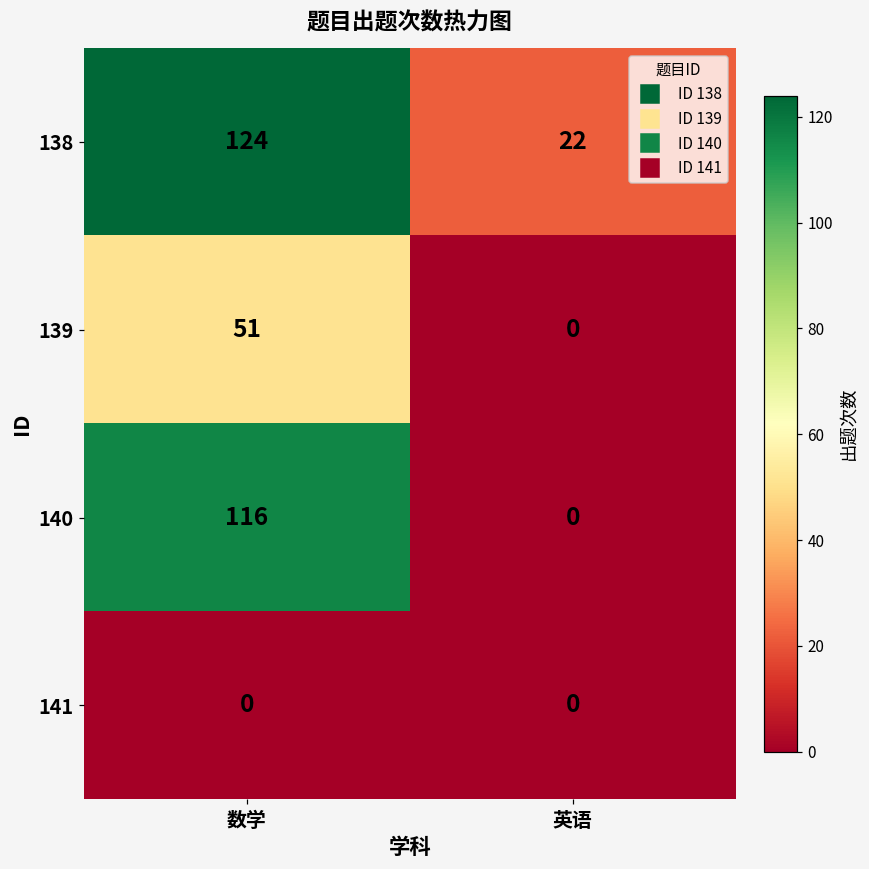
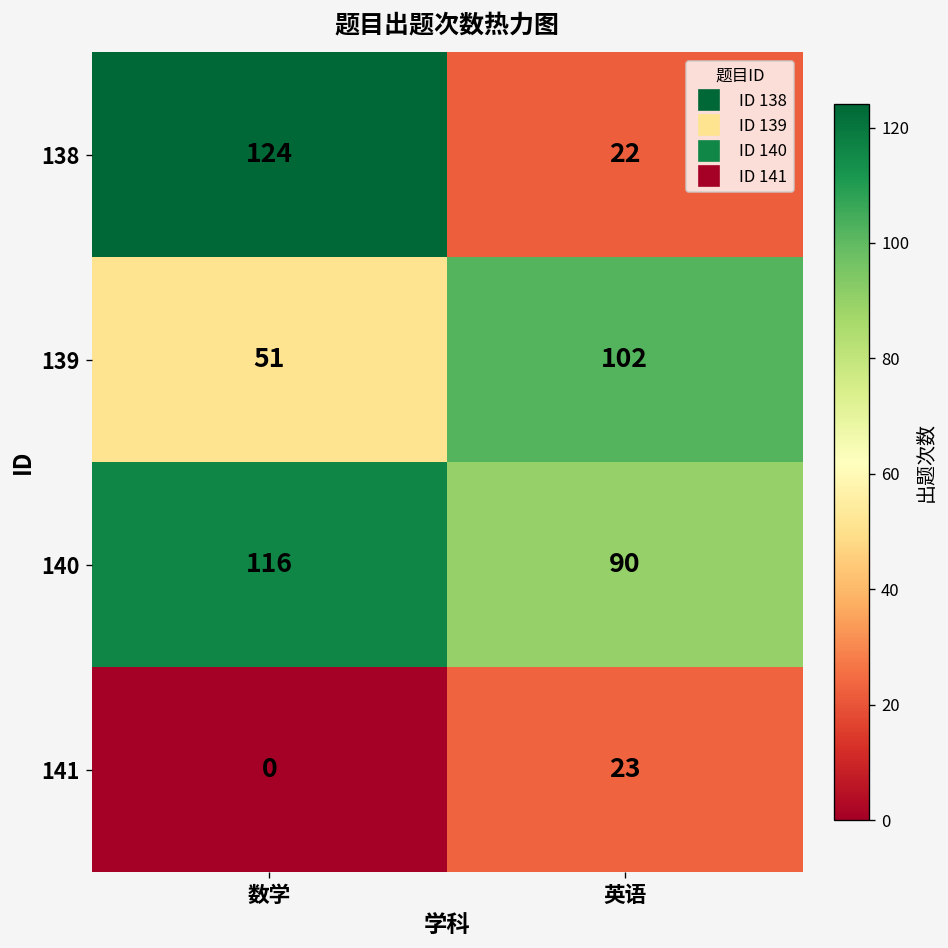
139, 英语: 0 -> 102
140, 英语: 0 -> 90
141, 英语: 0 -> 23
